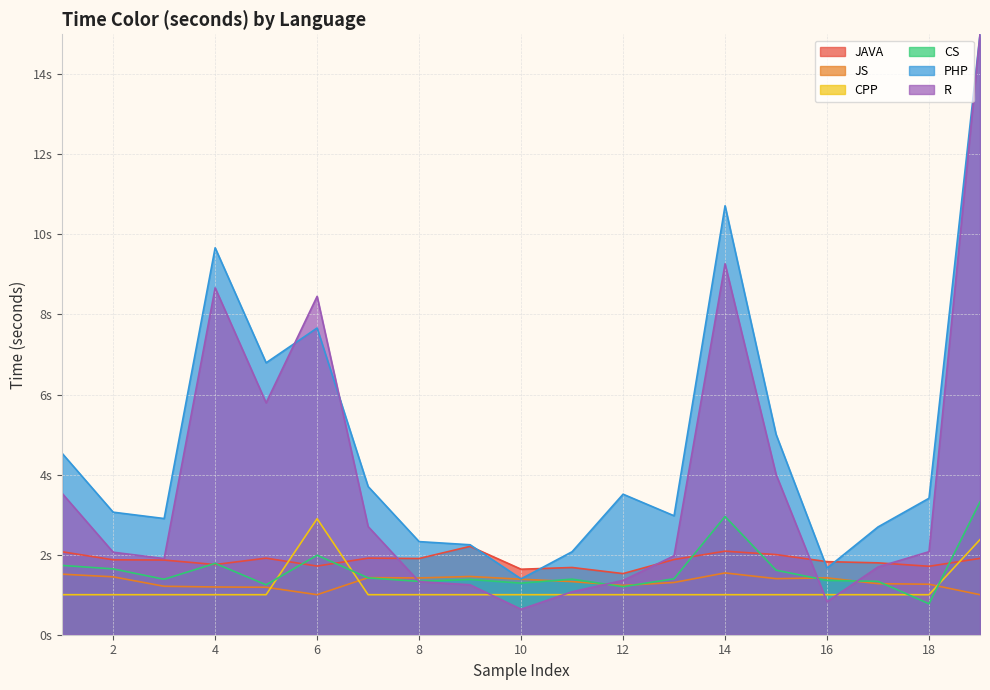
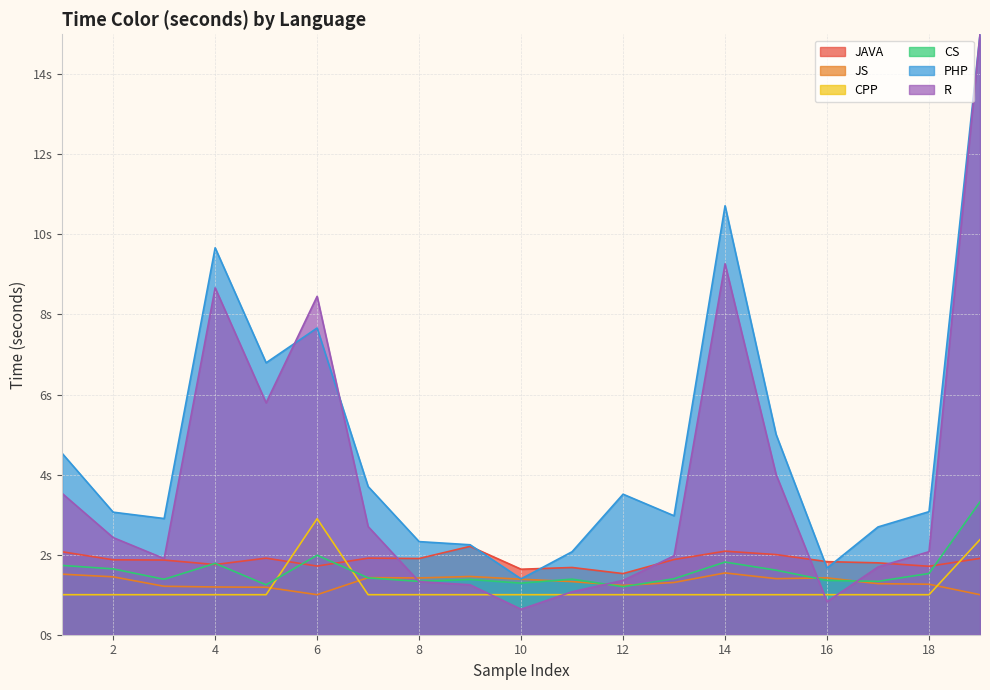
R, 2: 2.1s -> 2.4s
CS, 14: 3.0s -> 1.8s
CS, 18: 0.8s -> 1.5s
PHP, 18: 3.4s -> 3.1s
